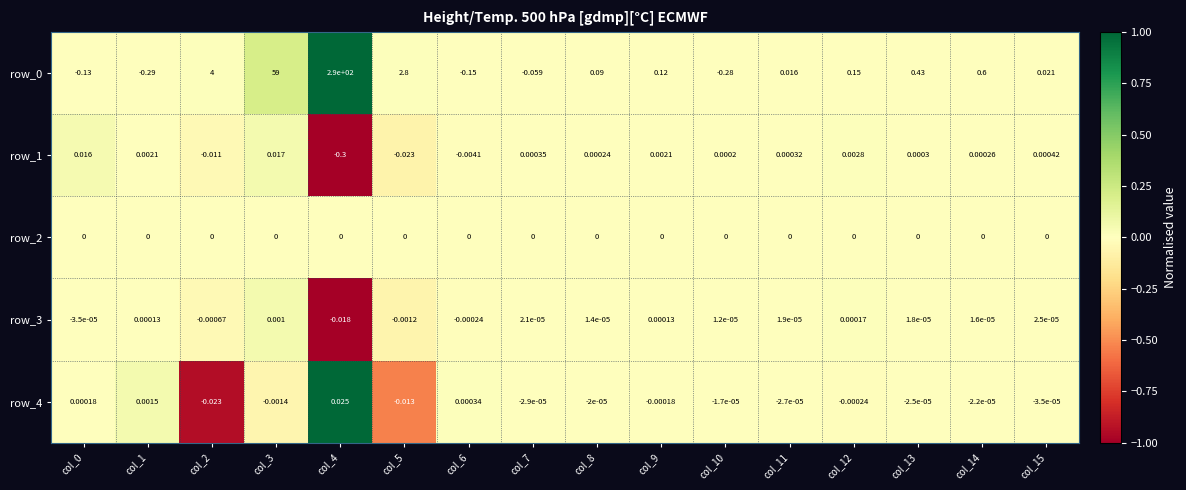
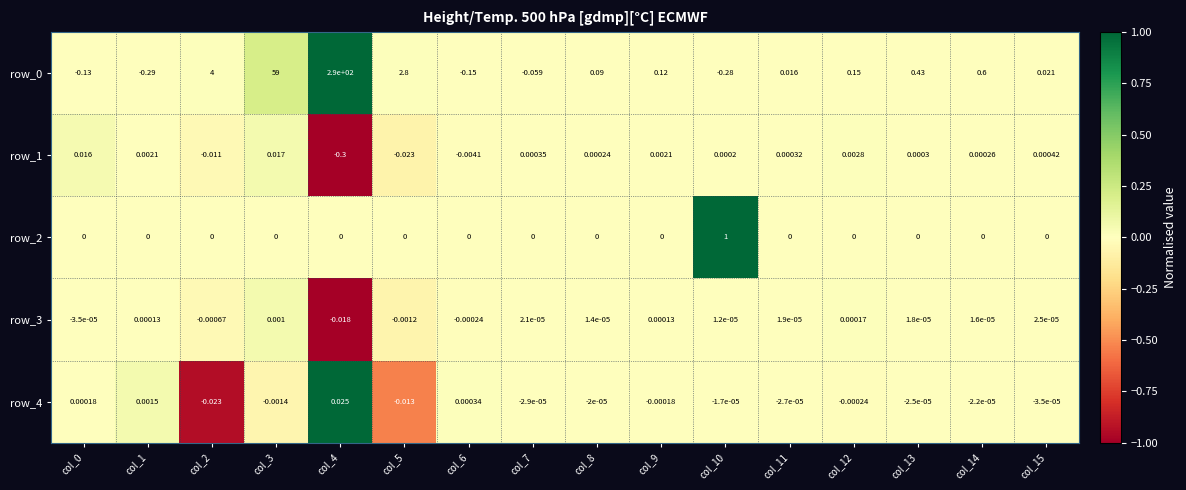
row_2, col_10: 0 -> 1
